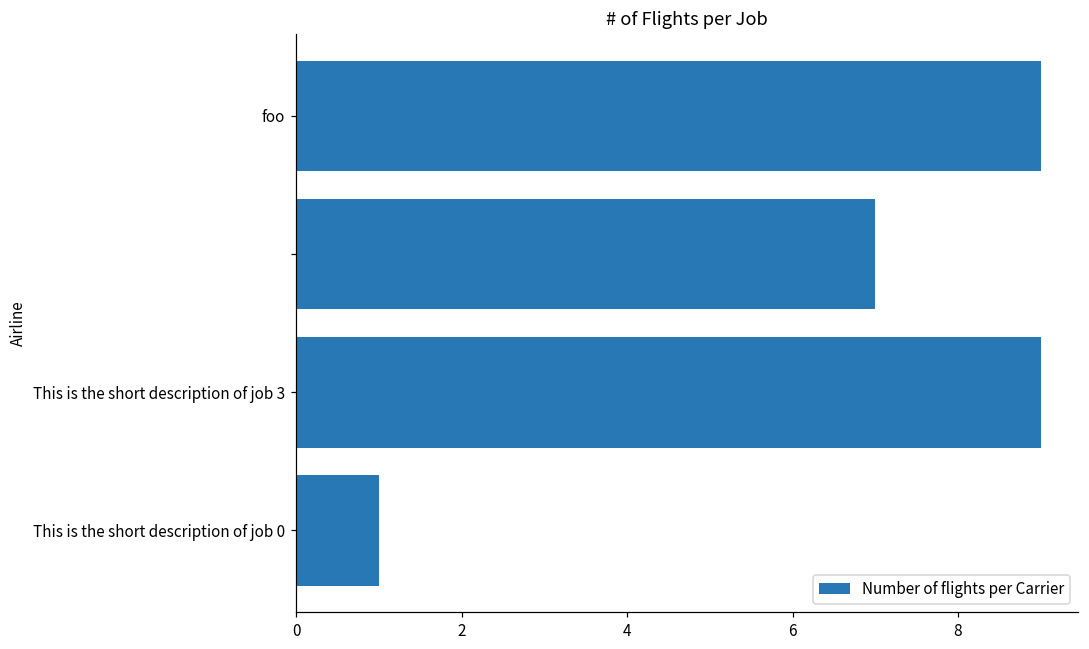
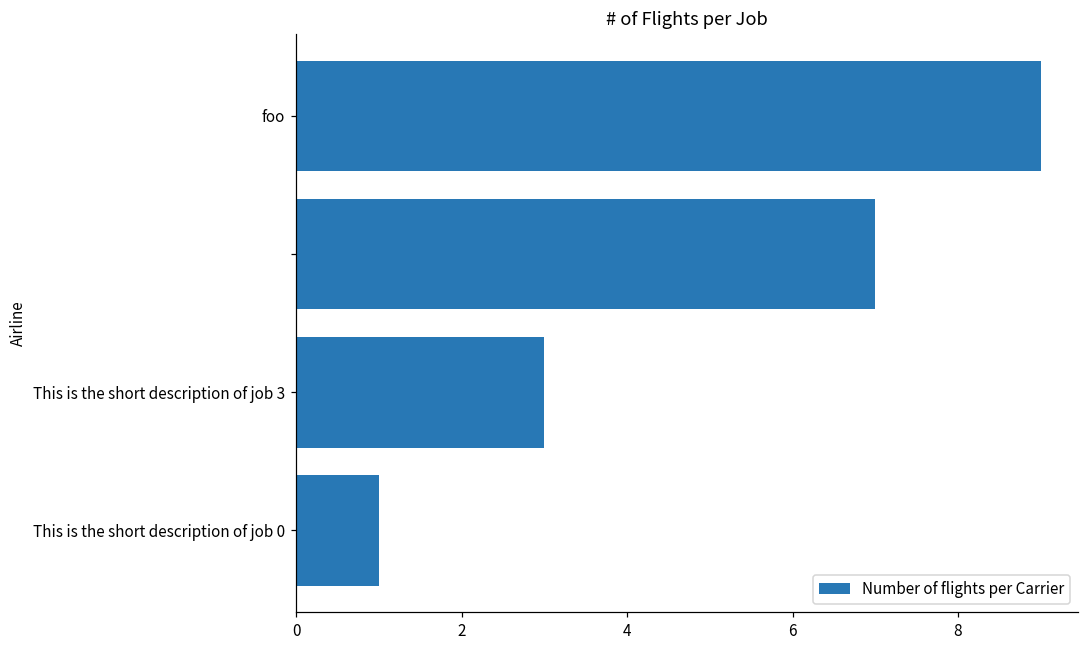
This is the short description of job 3: 9 -> 3
